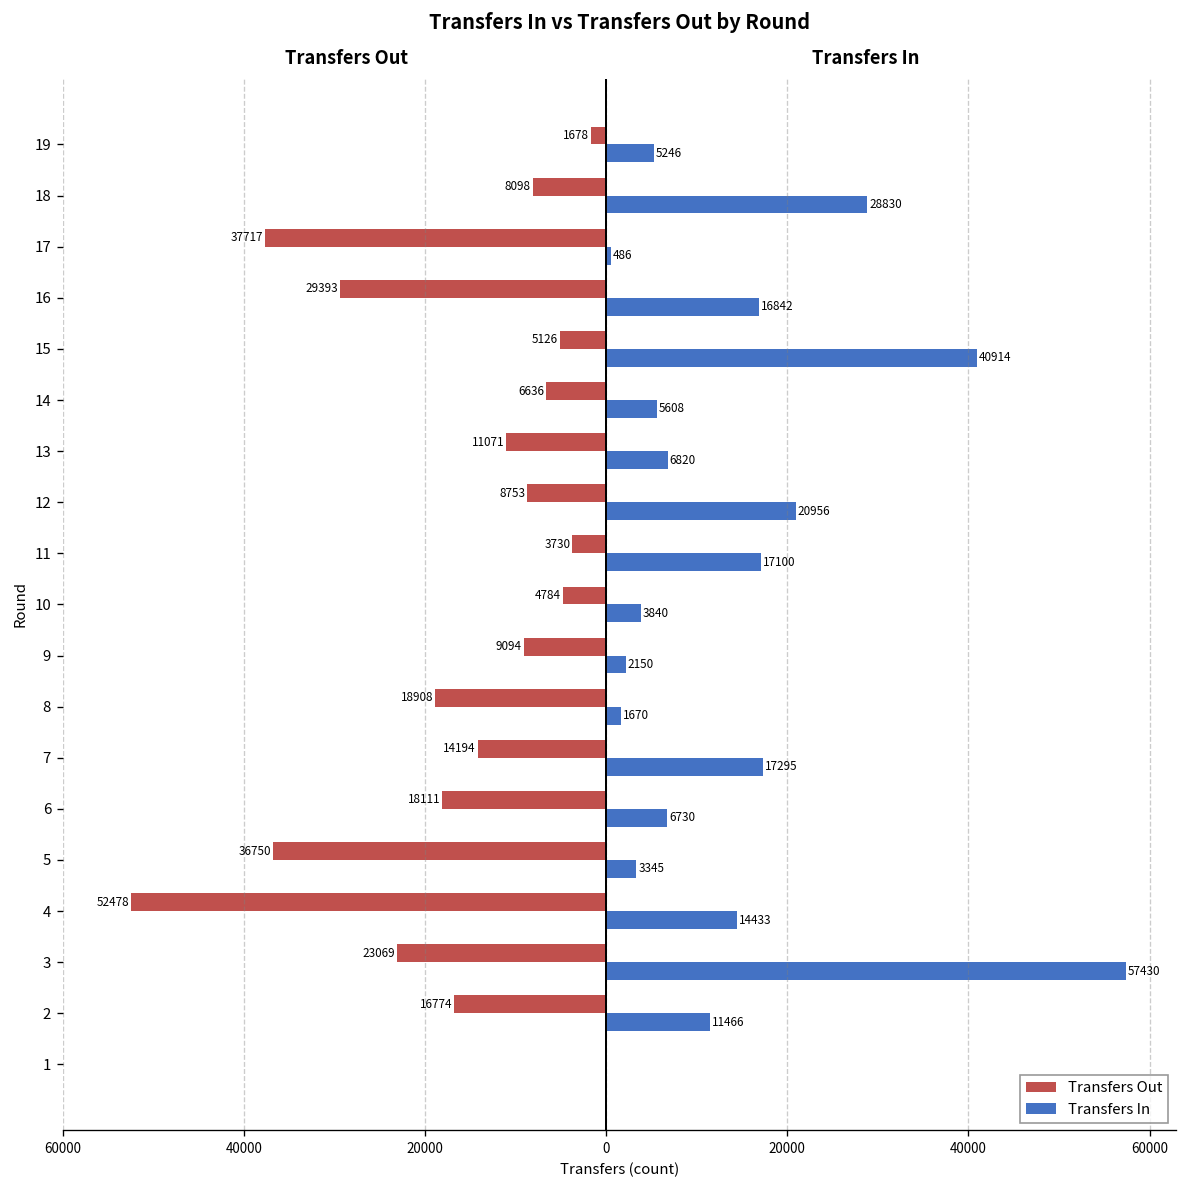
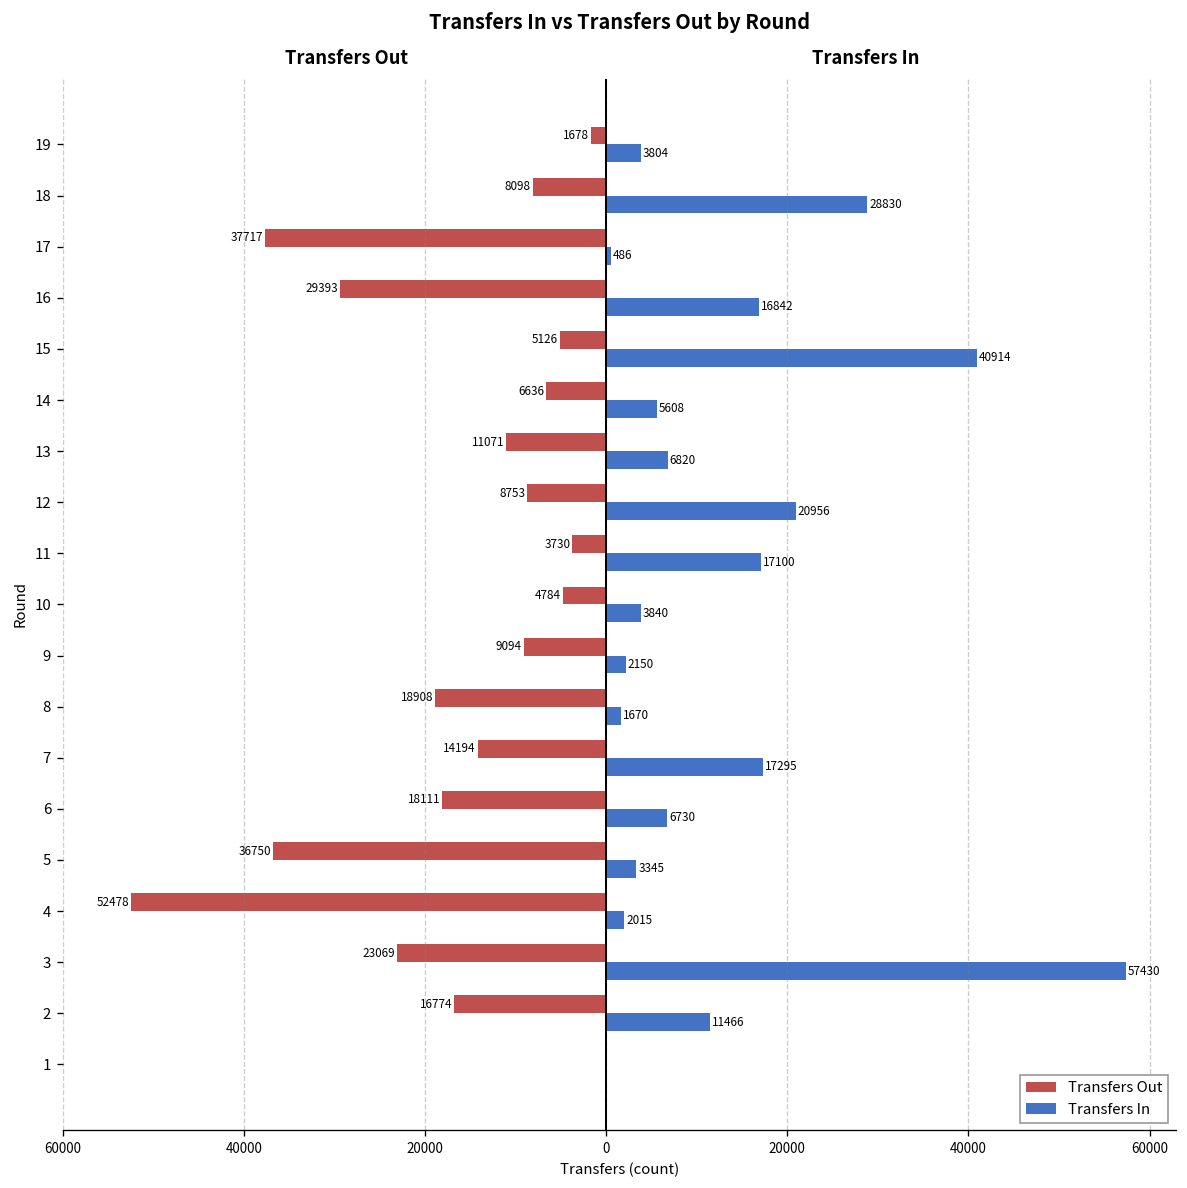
Transfers In, 19: 5246 -> 3804
Transfers In, 4: 14433 -> 2015
